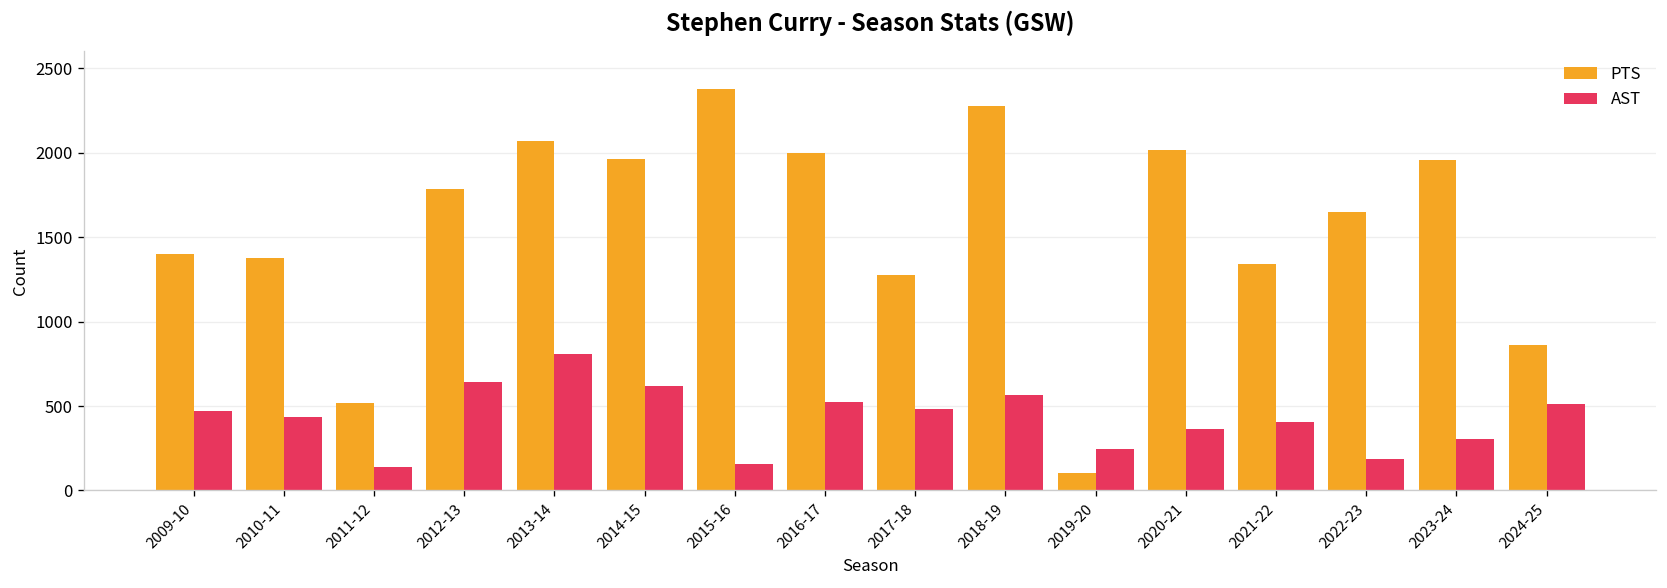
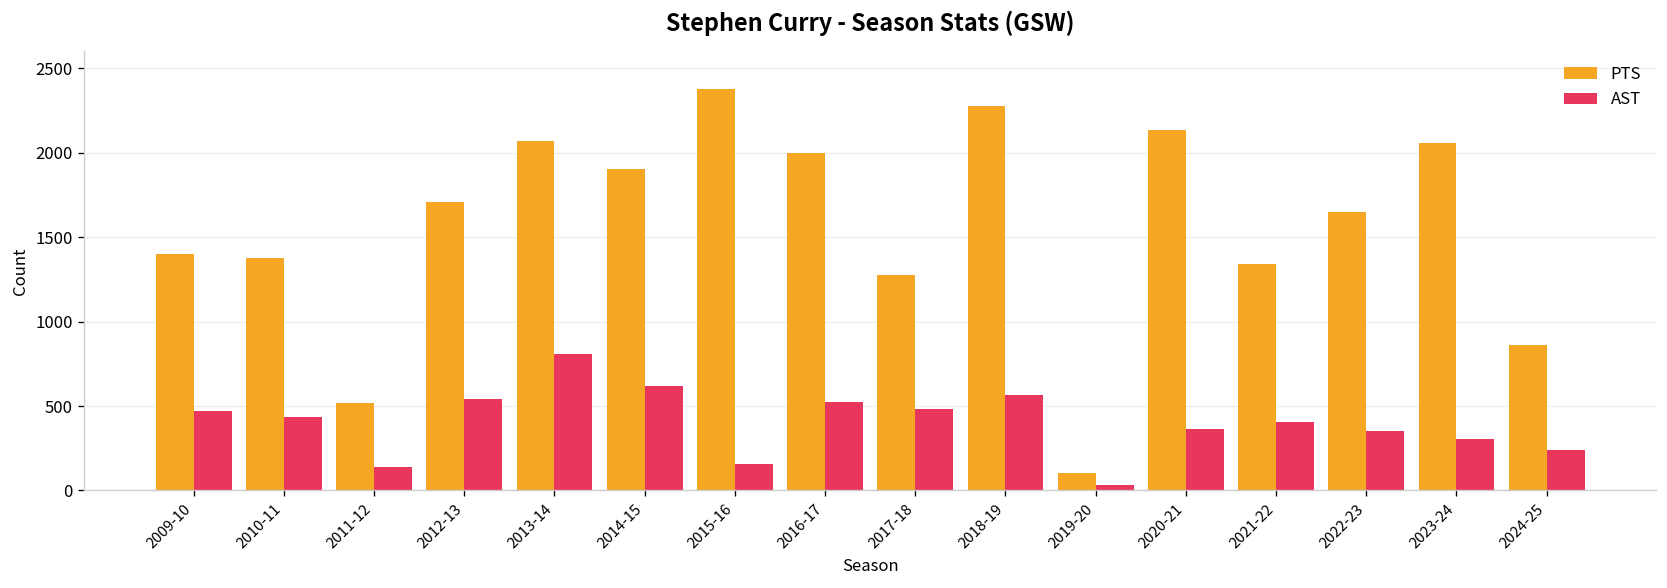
PTS, 2012-13: 1790 -> 1710
AST, 2012-13: 640 -> 540
PTS, 2014-15: 1960 -> 1900
AST, 2019-20: 250 -> 30
PTS, 2020-21: 2020 -> 2130
AST, 2022-23: 190 -> 350
PTS, 2023-24: 1960 -> 2060
AST, 2024-25: 510 -> 240
